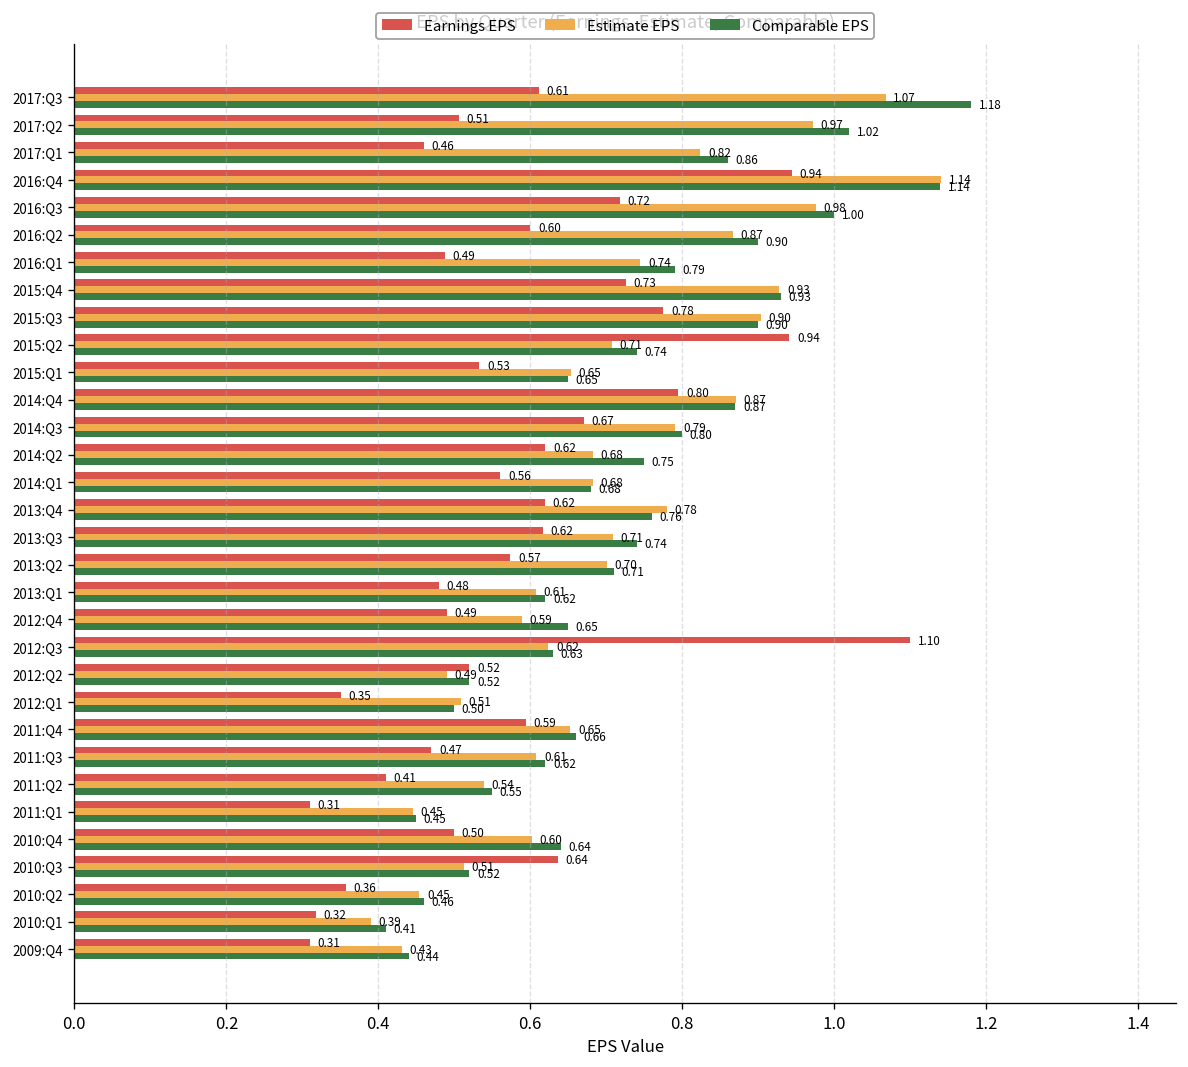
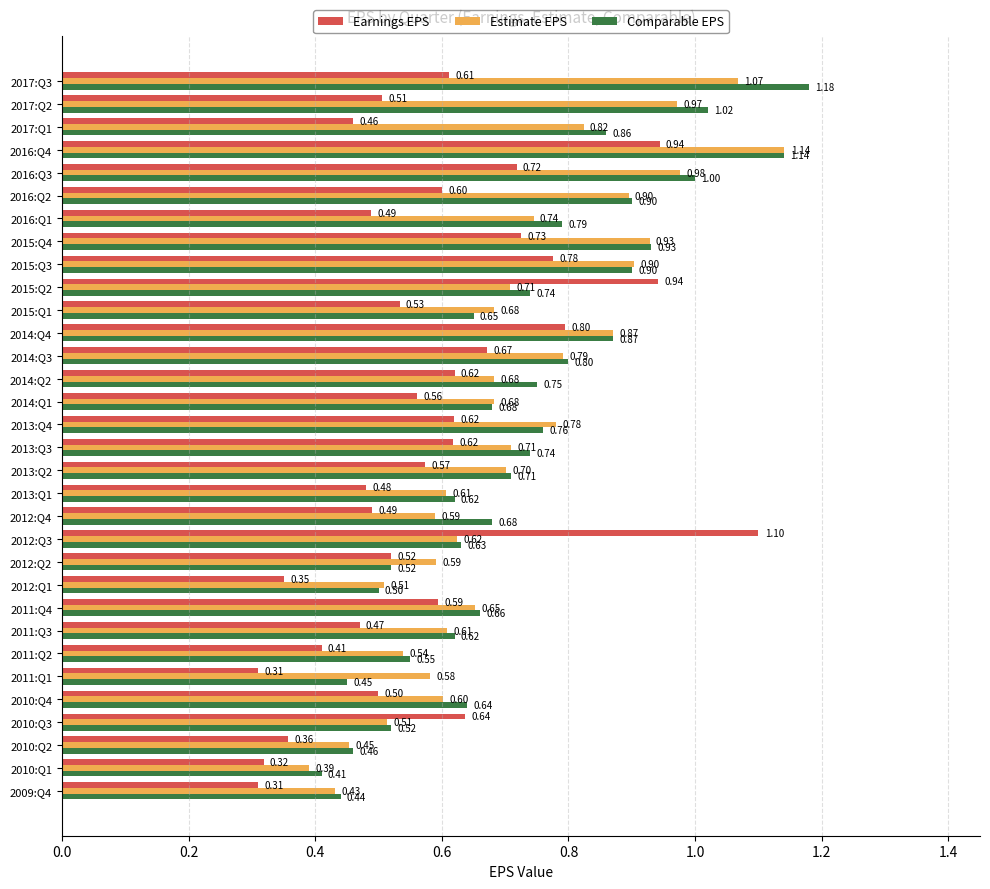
Estimate EPS, 2016:Q2: 0.87 -> 0.90
Estimate EPS, 2015:Q1: 0.65 -> 0.68
Comparable EPS, 2012:Q4: 0.65 -> 0.68
Estimate EPS, 2012:Q2: 0.49 -> 0.59
Estimate EPS, 2011:Q1: 0.45 -> 0.58
